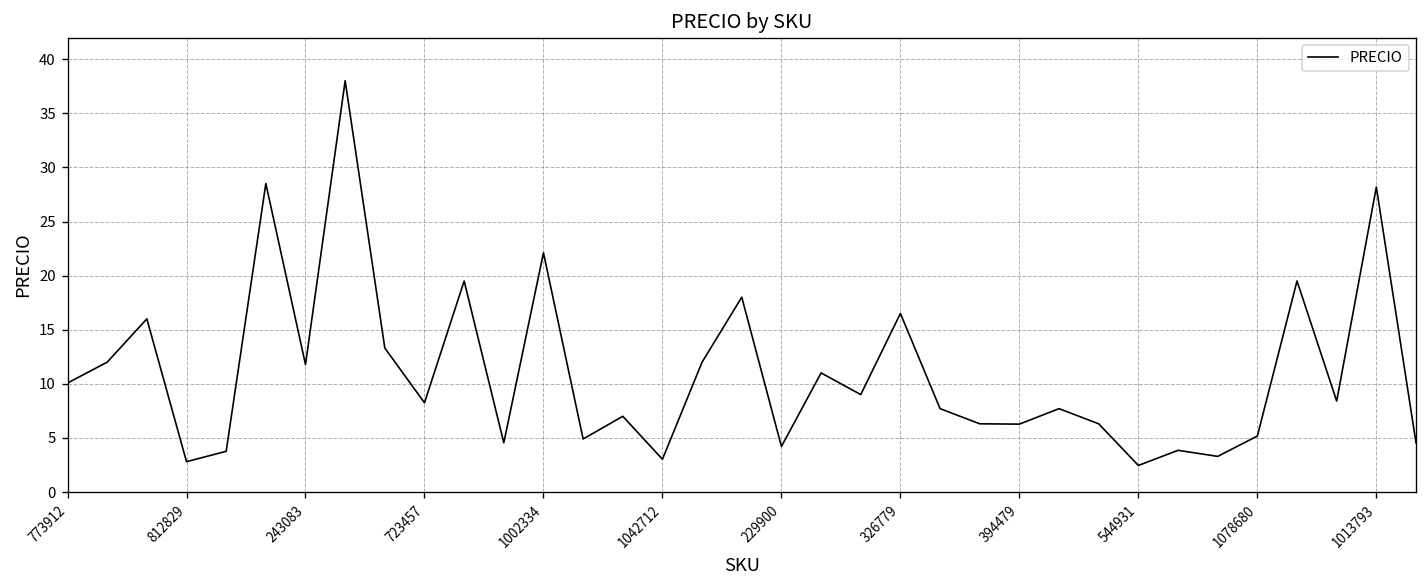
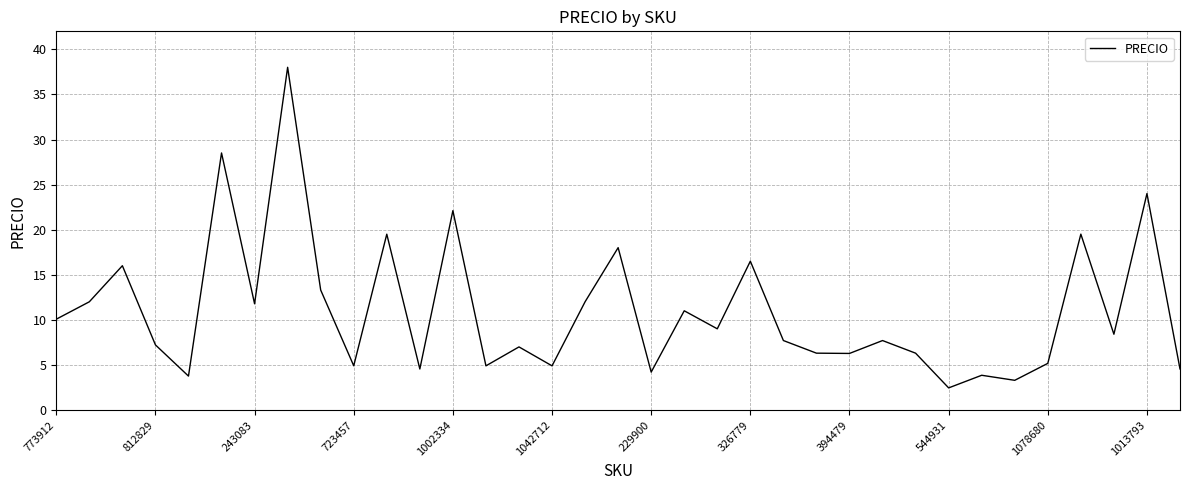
812829: 3 -> 7
723457: 8 -> 5
1042712: 3 -> 5
1013793: 28 -> 24
